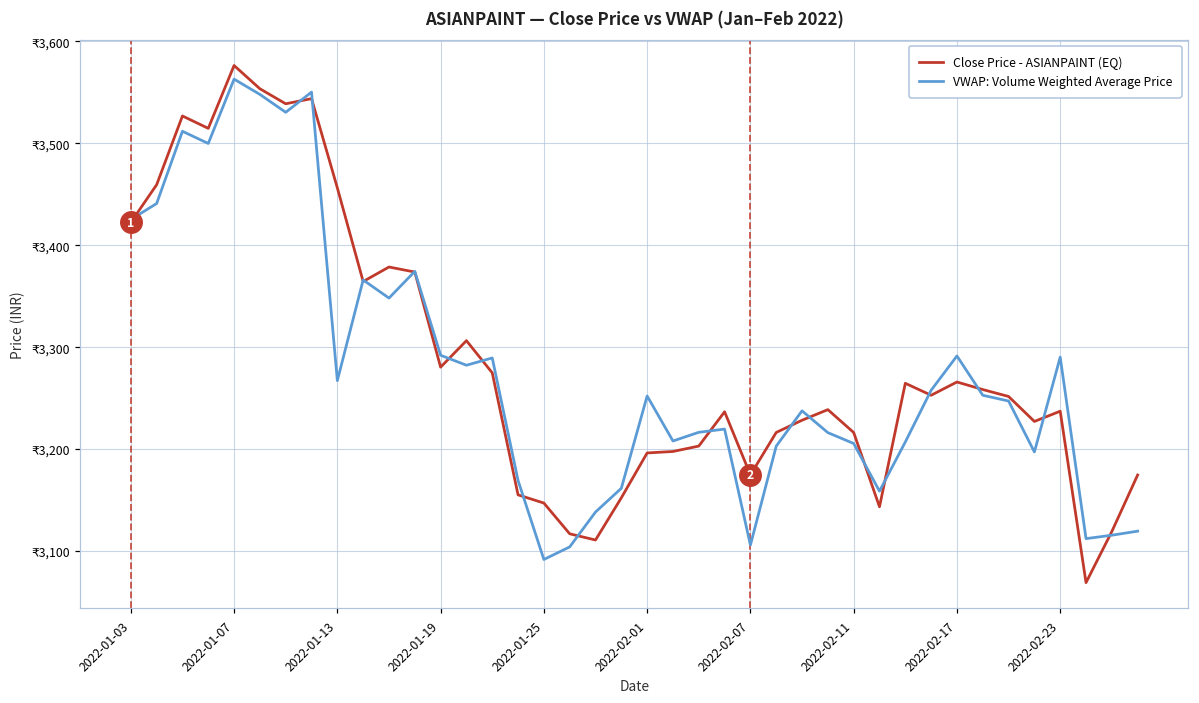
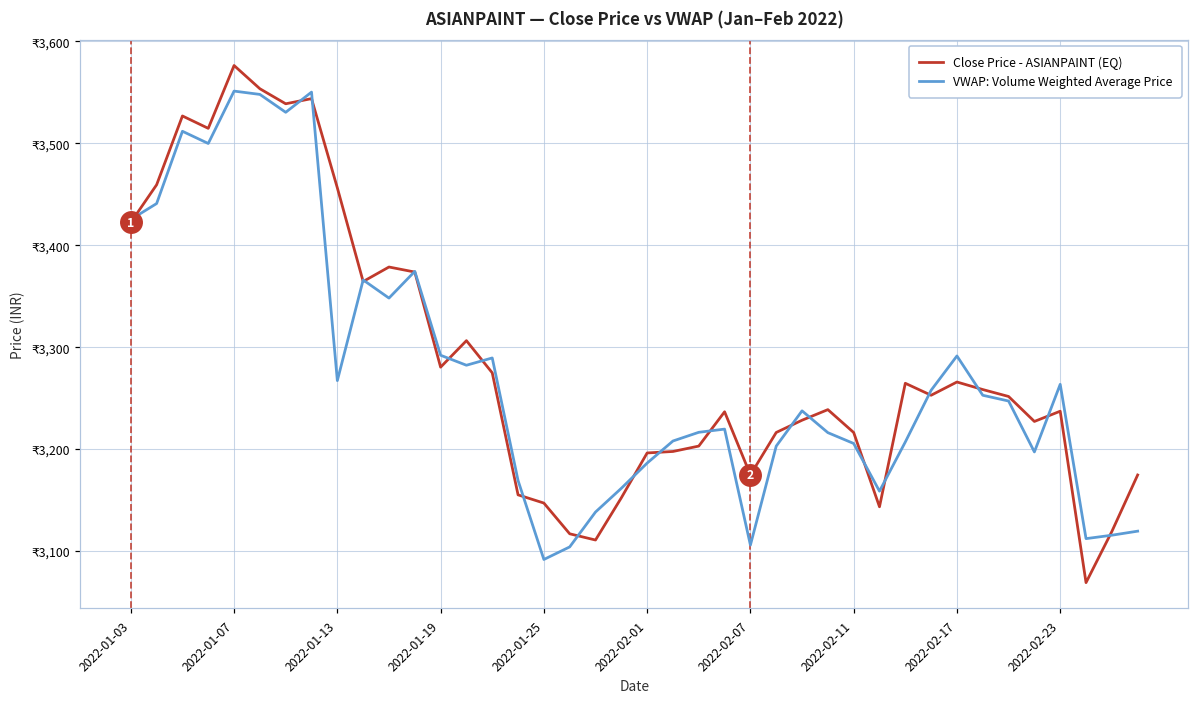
VWAP: Volume Weighted Average Price, 2022-01-07: ₹3,560 -> ₹3,550
VWAP: Volume Weighted Average Price, 2022-02-01: ₹3,250 -> ₹3,190
VWAP: Volume Weighted Average Price, 2022-02-23: ₹3,290 -> ₹3,260
